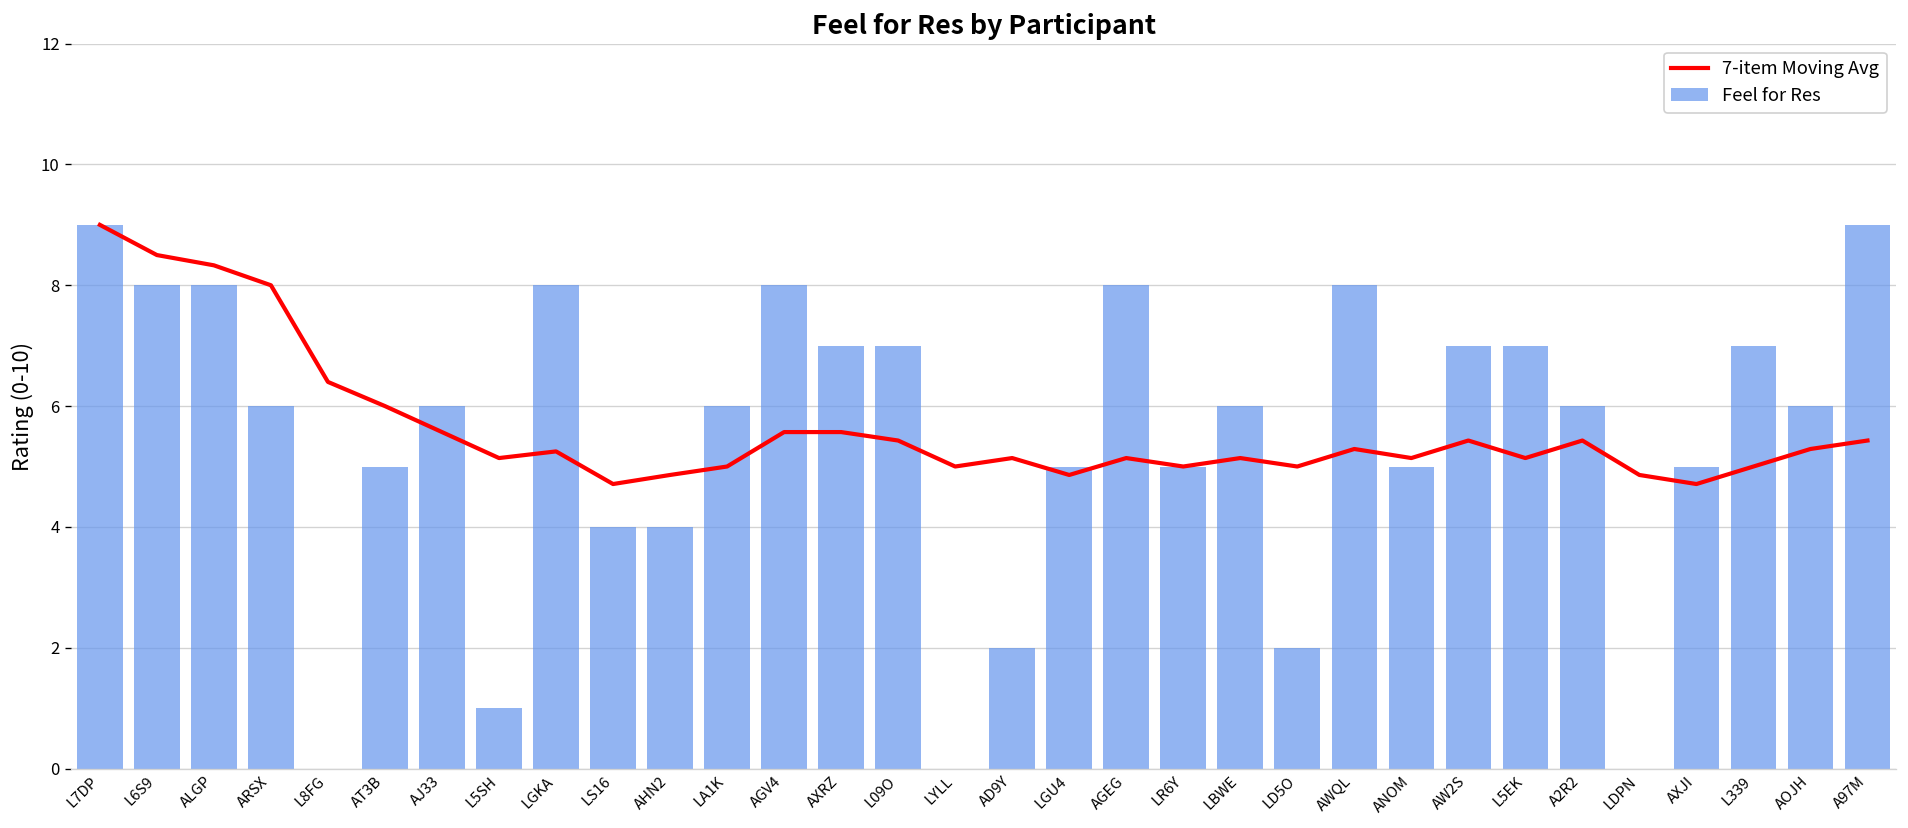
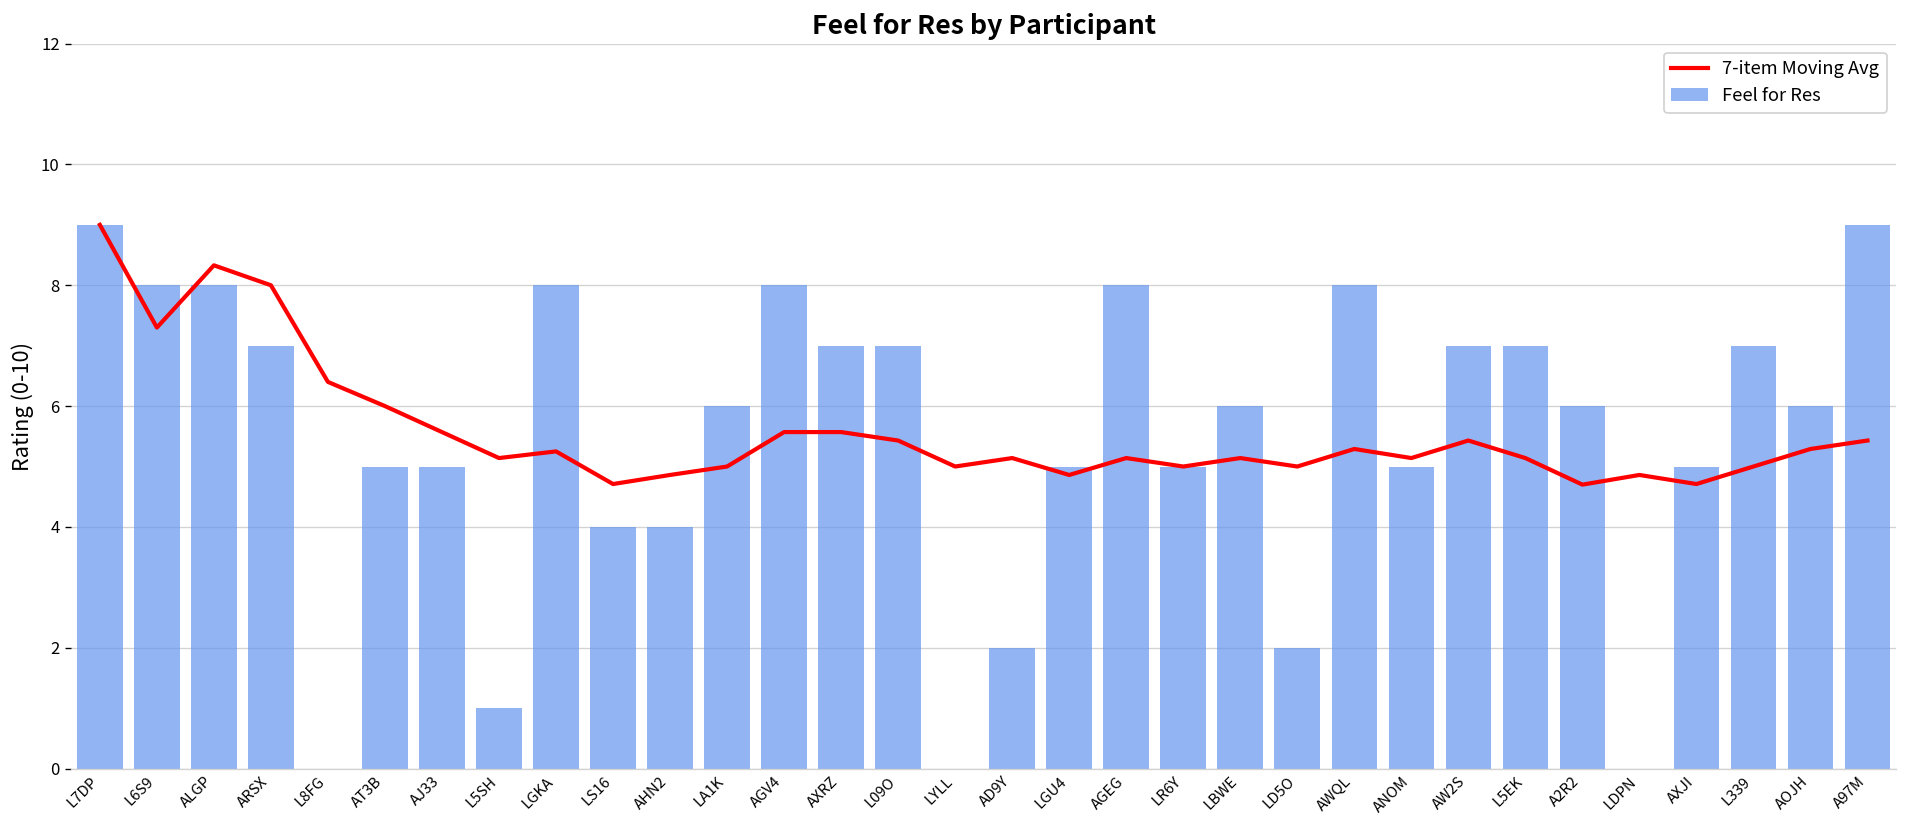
7-item Moving Avg, L6S9: 8.5 -> 7.3
Feel for Res, ARSX: 6 -> 7
Feel for Res, AJ33: 6 -> 5
7-item Moving Avg, A2R2: 5.4 -> 4.7
